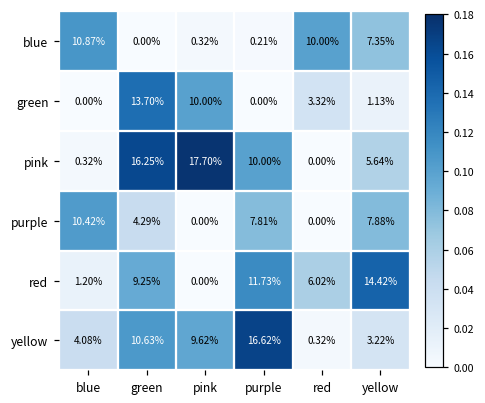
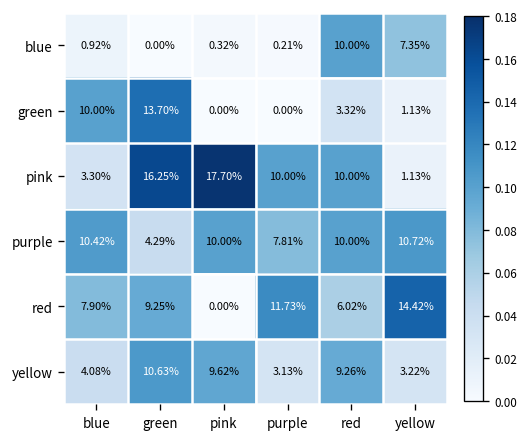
blue, blue: 10.87% -> 0.92%
green, blue: 0.00% -> 10.00%
green, pink: 10.00% -> 0.00%
pink, blue: 0.32% -> 3.30%
pink, red: 0.00% -> 10.00%
pink, yellow: 5.64% -> 1.13%
purple, pink: 0.00% -> 10.00%
purple, red: 0.00% -> 10.00%
purple, yellow: 7.88% -> 10.72%
red, blue: 1.20% -> 7.90%
yellow, purple: 16.62% -> 3.13%
yellow, red: 0.32% -> 9.26%
